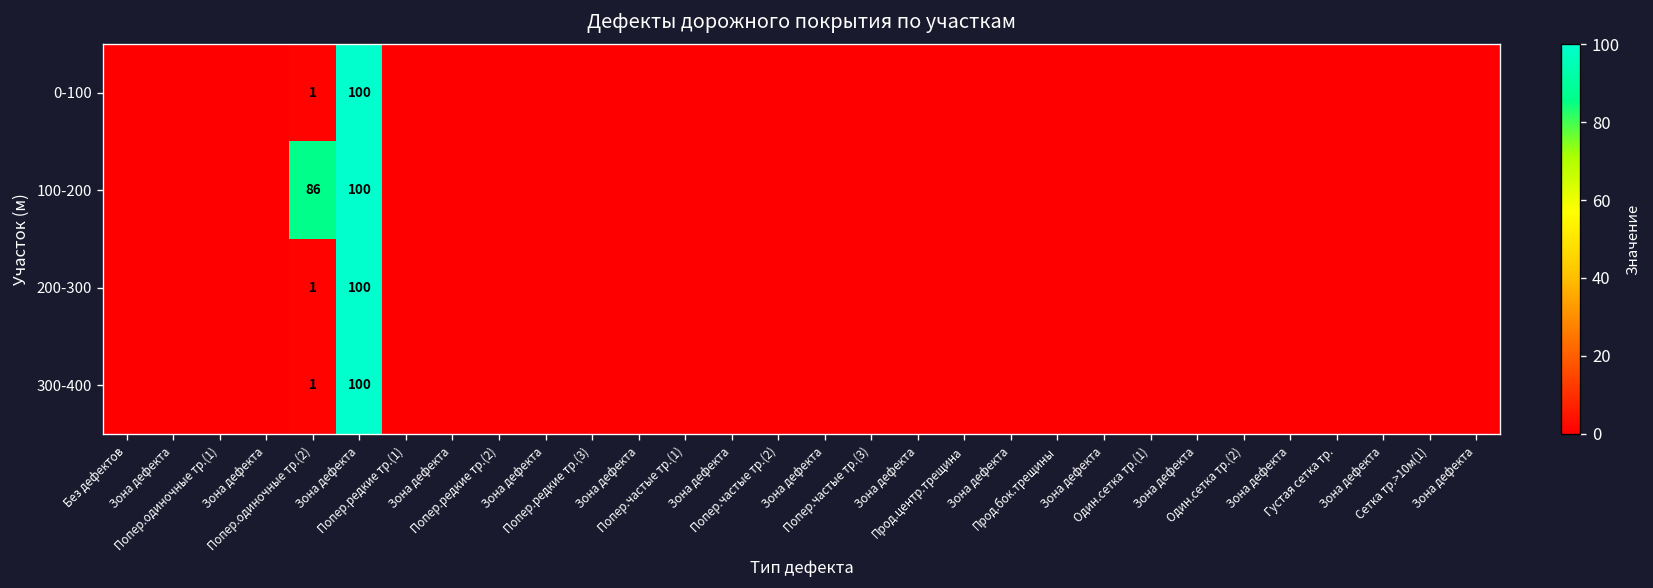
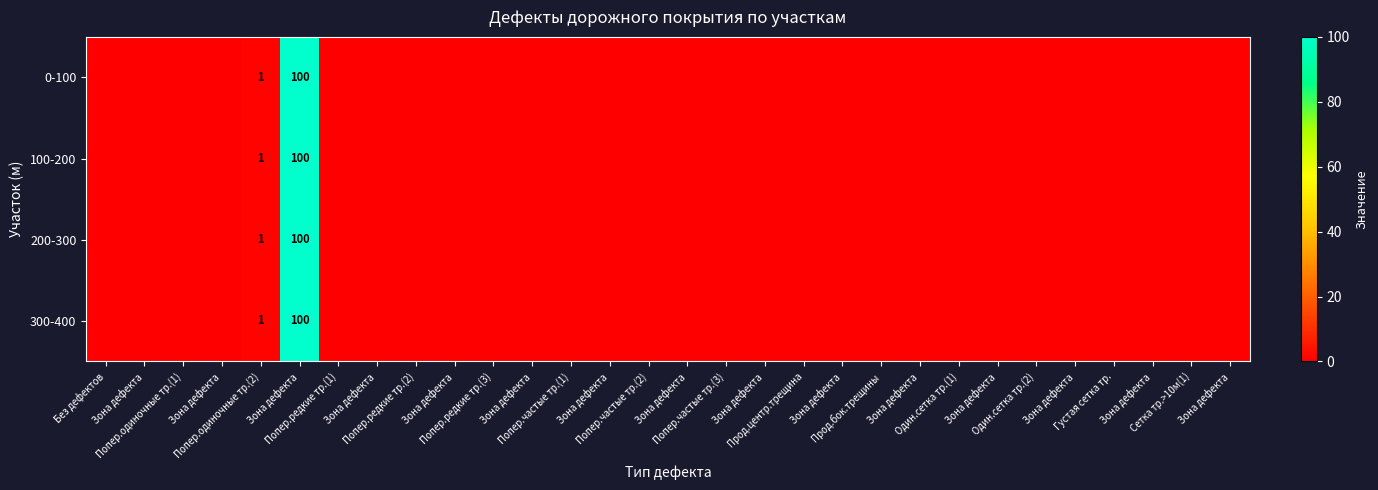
100-200, Попер.одиночные тр.(2): 86 -> 1
